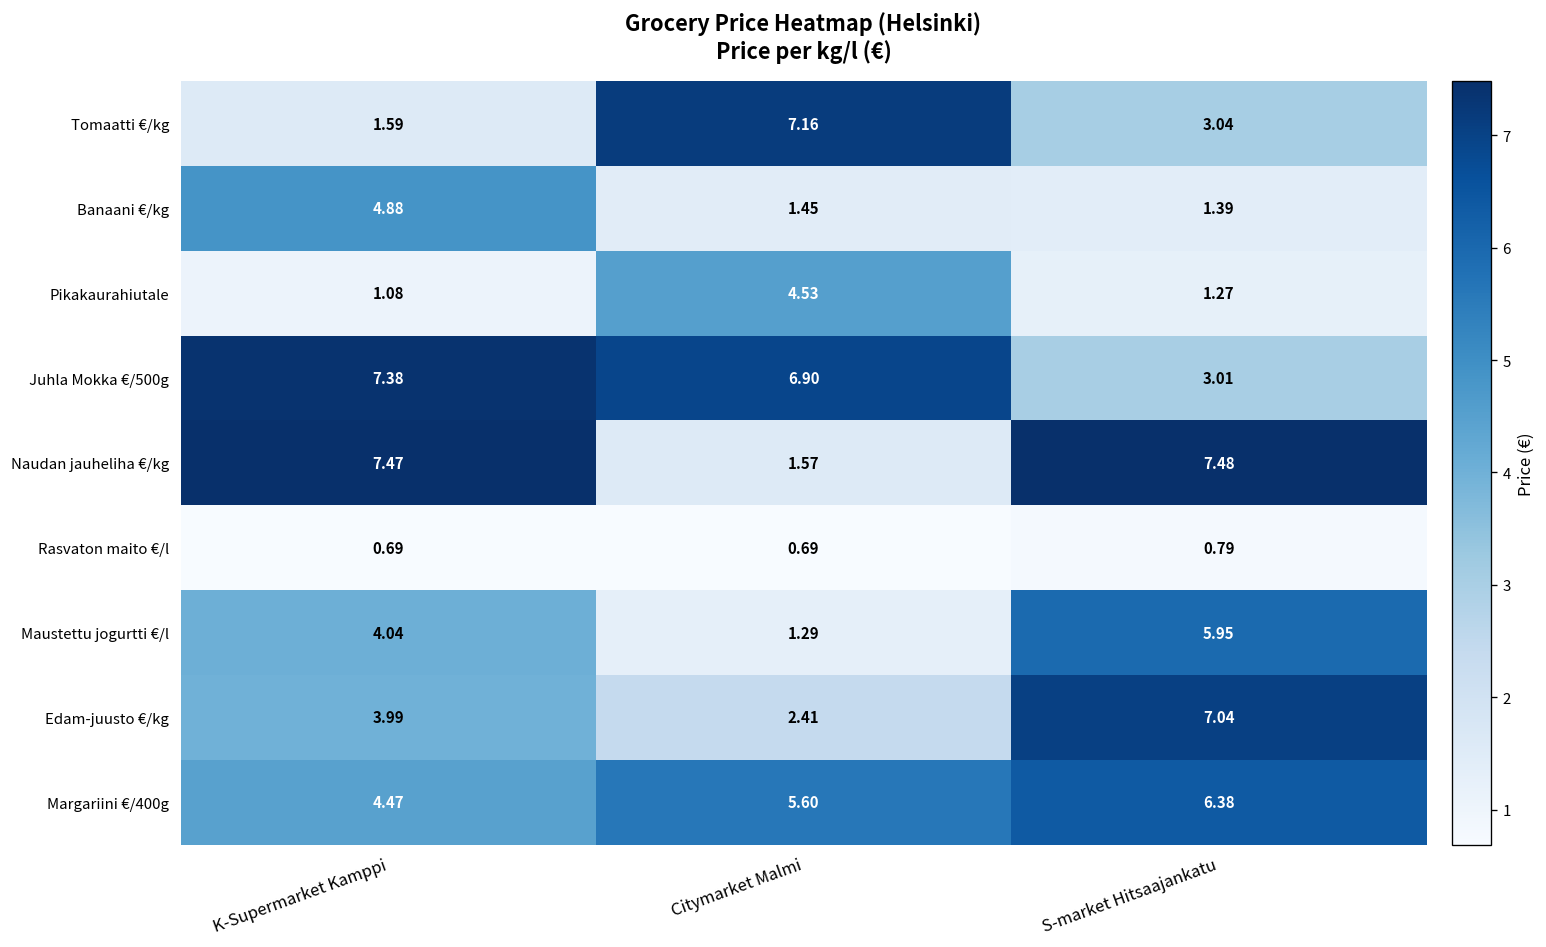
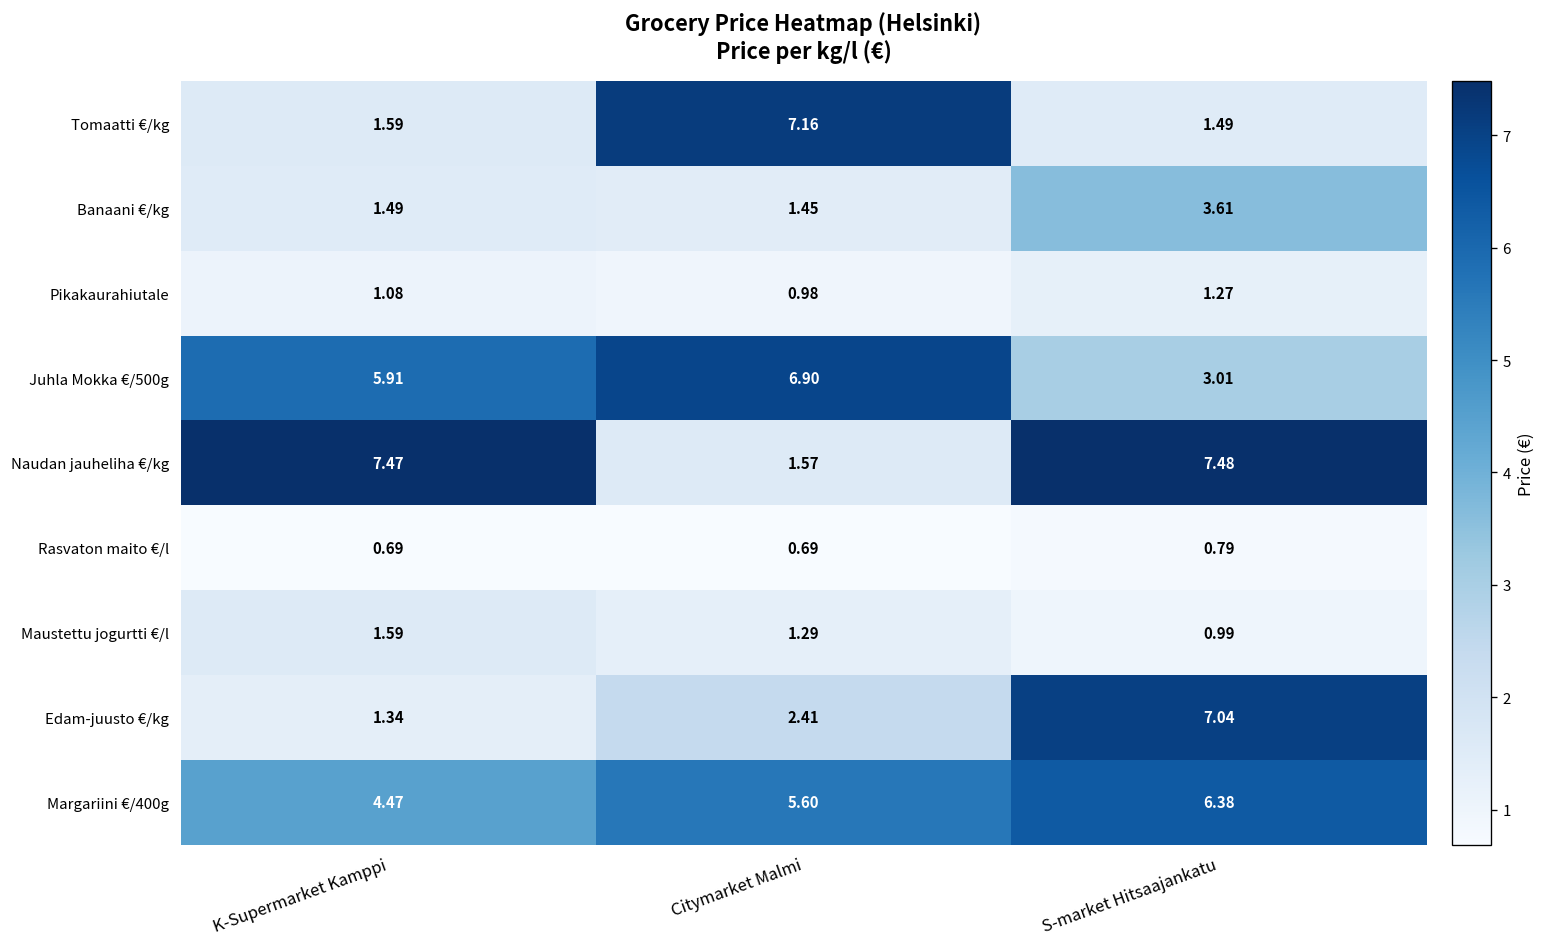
Tomaatti €/kg, S-market Hitsaajankatu: 3.04 -> 1.49
Banaani €/kg, K-Supermarket Kamppi: 4.88 -> 1.49
Banaani €/kg, S-market Hitsaajankatu: 1.39 -> 3.61
Pikakaurahiutale, Citymarket Malmi: 4.53 -> 0.98
Juhla Mokka €/500g, K-Supermarket Kamppi: 7.38 -> 5.91
Maustettu jogurtti €/l, K-Supermarket Kamppi: 4.04 -> 1.59
Maustettu jogurtti €/l, S-market Hitsaajankatu: 5.95 -> 0.99
Edam-juusto €/kg, K-Supermarket Kamppi: 3.99 -> 1.34
